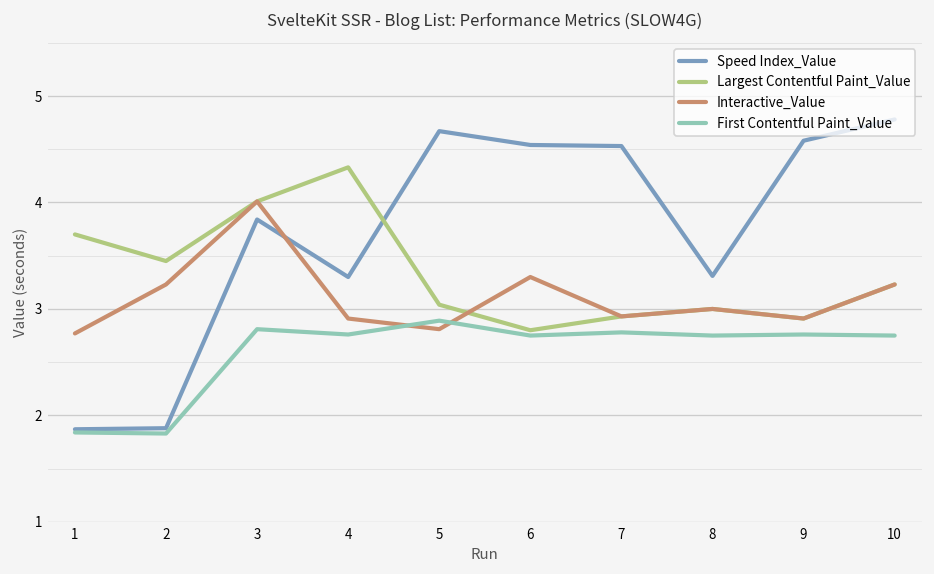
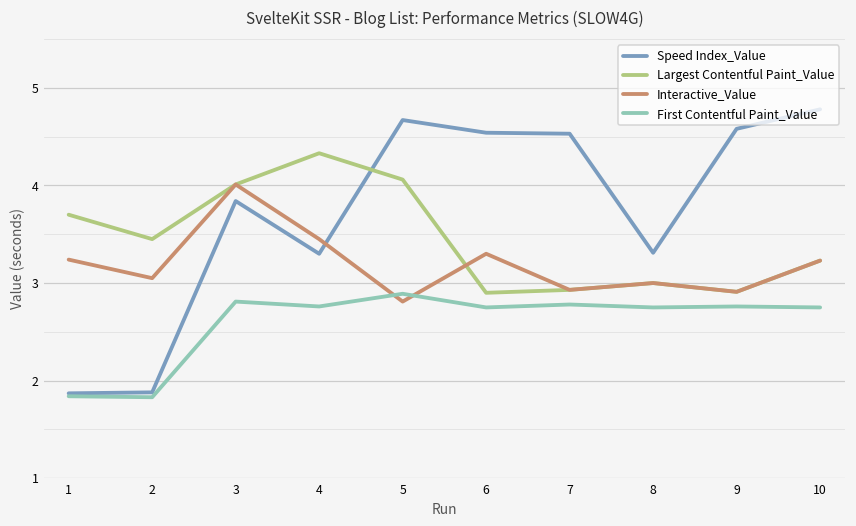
Interactive_Value, 1: 2.8 -> 3.2
Interactive_Value, 2: 3.2 -> 3.1
Interactive_Value, 4: 2.9 -> 3.5
Largest Contentful Paint_Value, 5: 3.0 -> 4.1
Largest Contentful Paint_Value, 6: 2.8 -> 2.9
